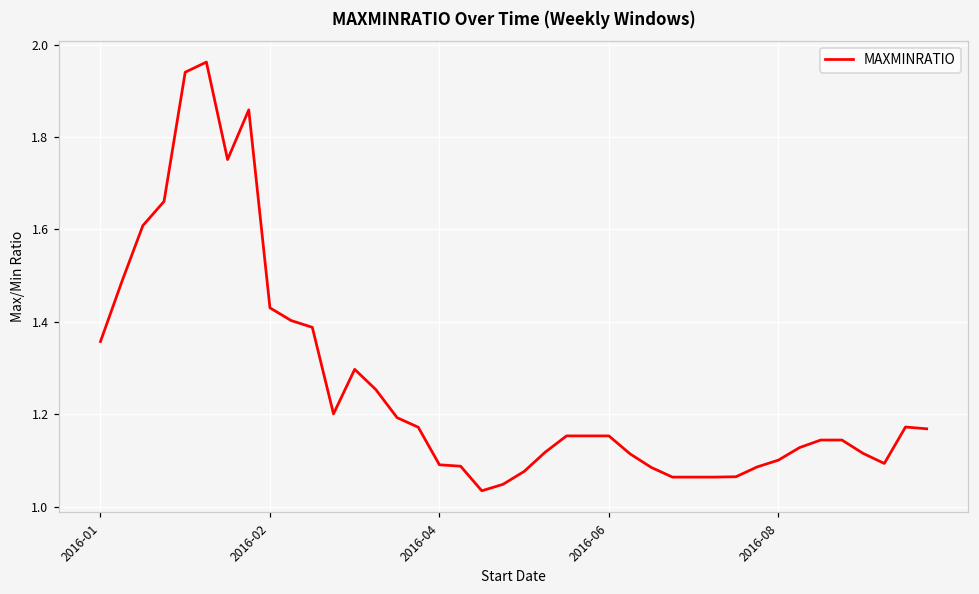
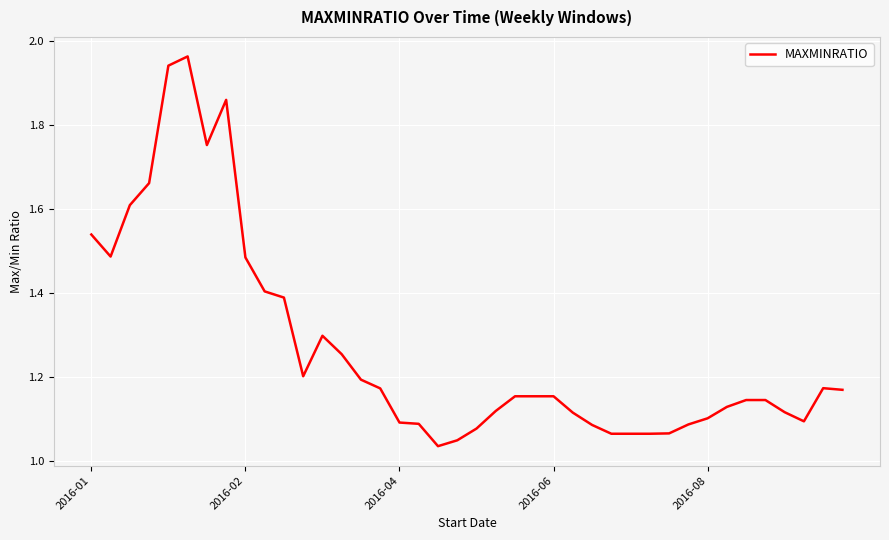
2016-01: 1.36 -> 1.54
2016-02: 1.43 -> 1.48
